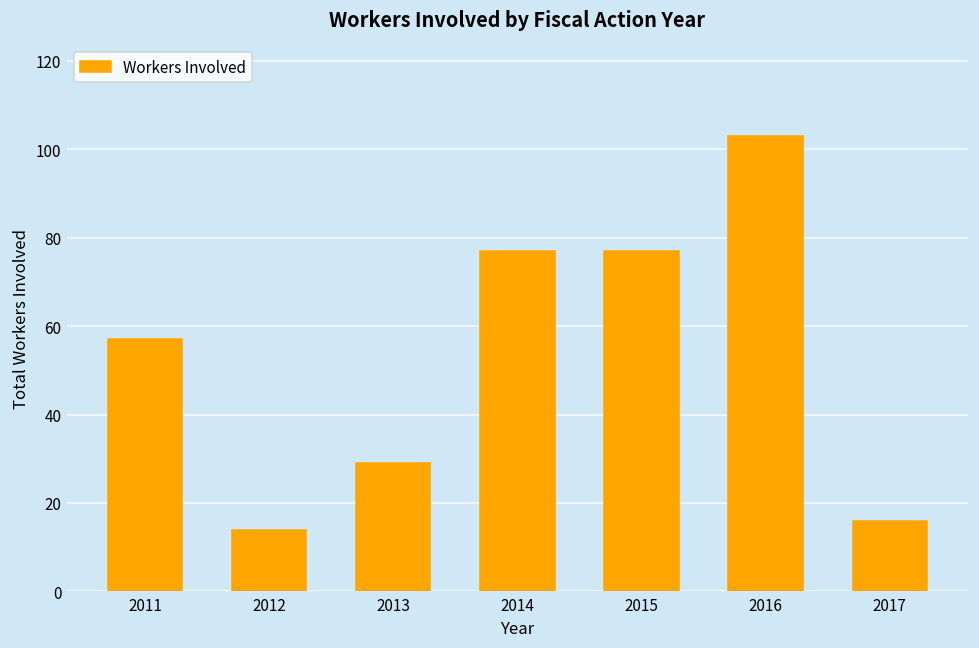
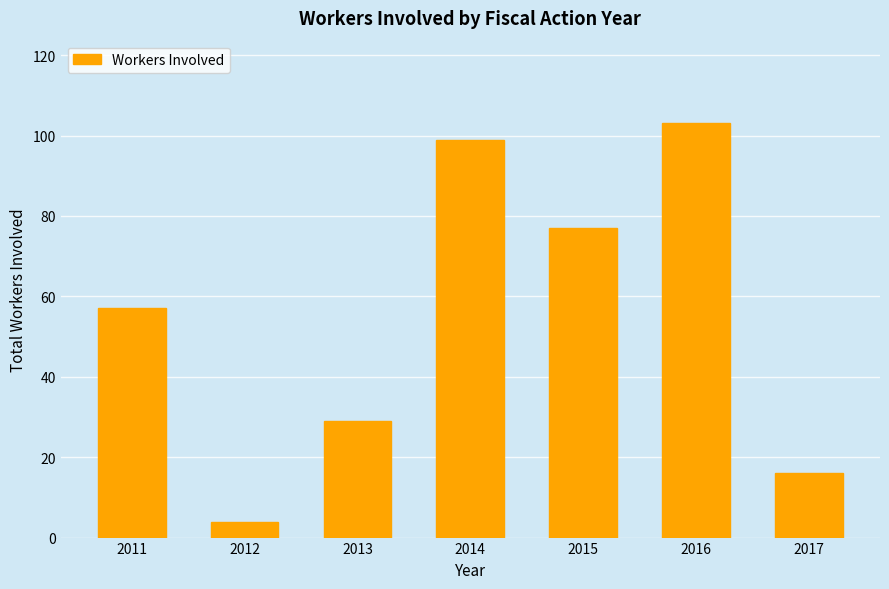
2012: 14 -> 4
2014: 77 -> 99
